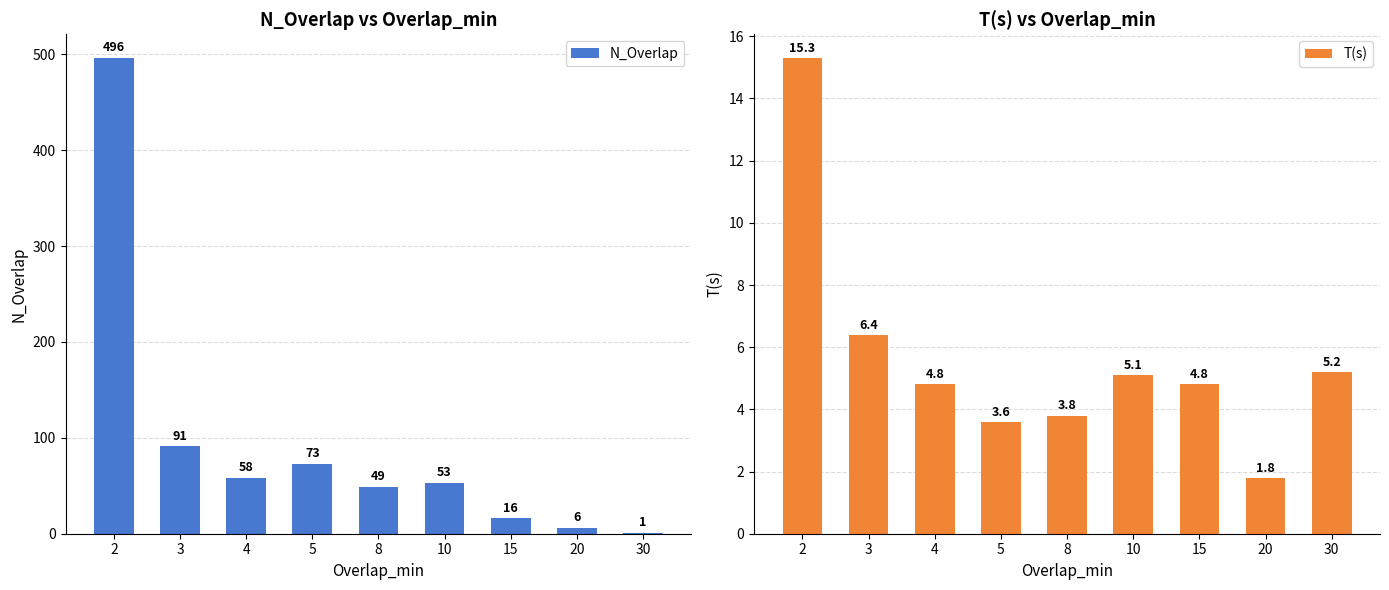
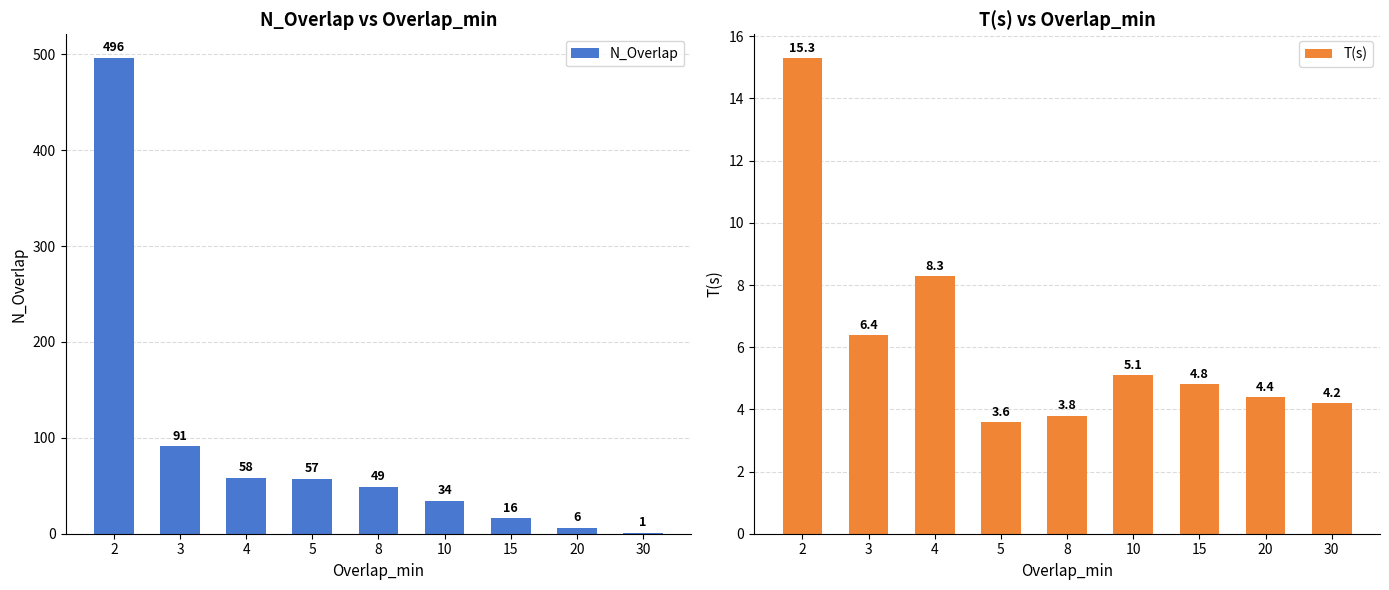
N_Overlap vs Overlap_min, 5: 73 -> 57
N_Overlap vs Overlap_min, 10: 53 -> 34
T(s) vs Overlap_min, 4: 4.8 -> 8.3
T(s) vs Overlap_min, 20: 1.8 -> 4.4
T(s) vs Overlap_min, 30: 5.2 -> 4.2
